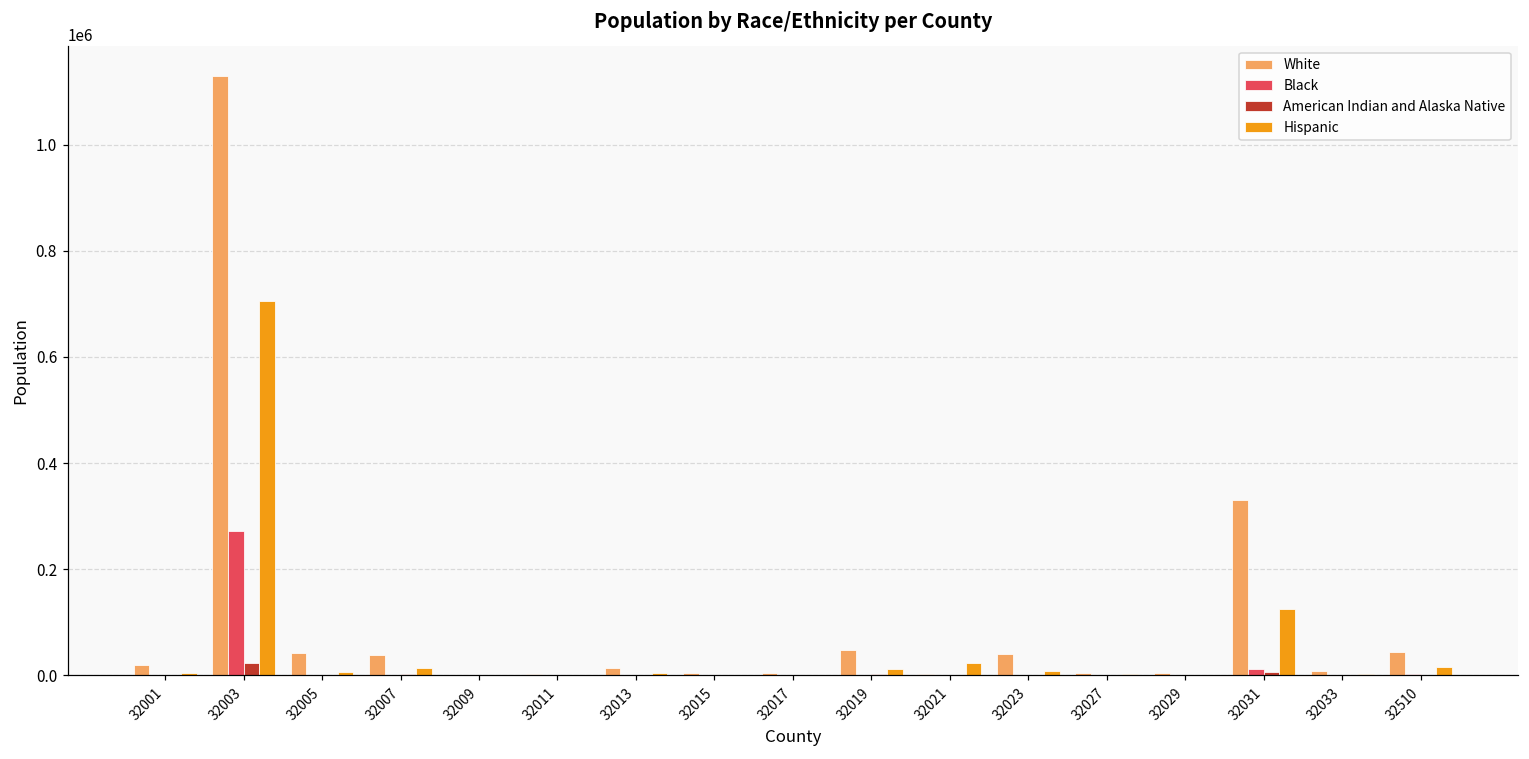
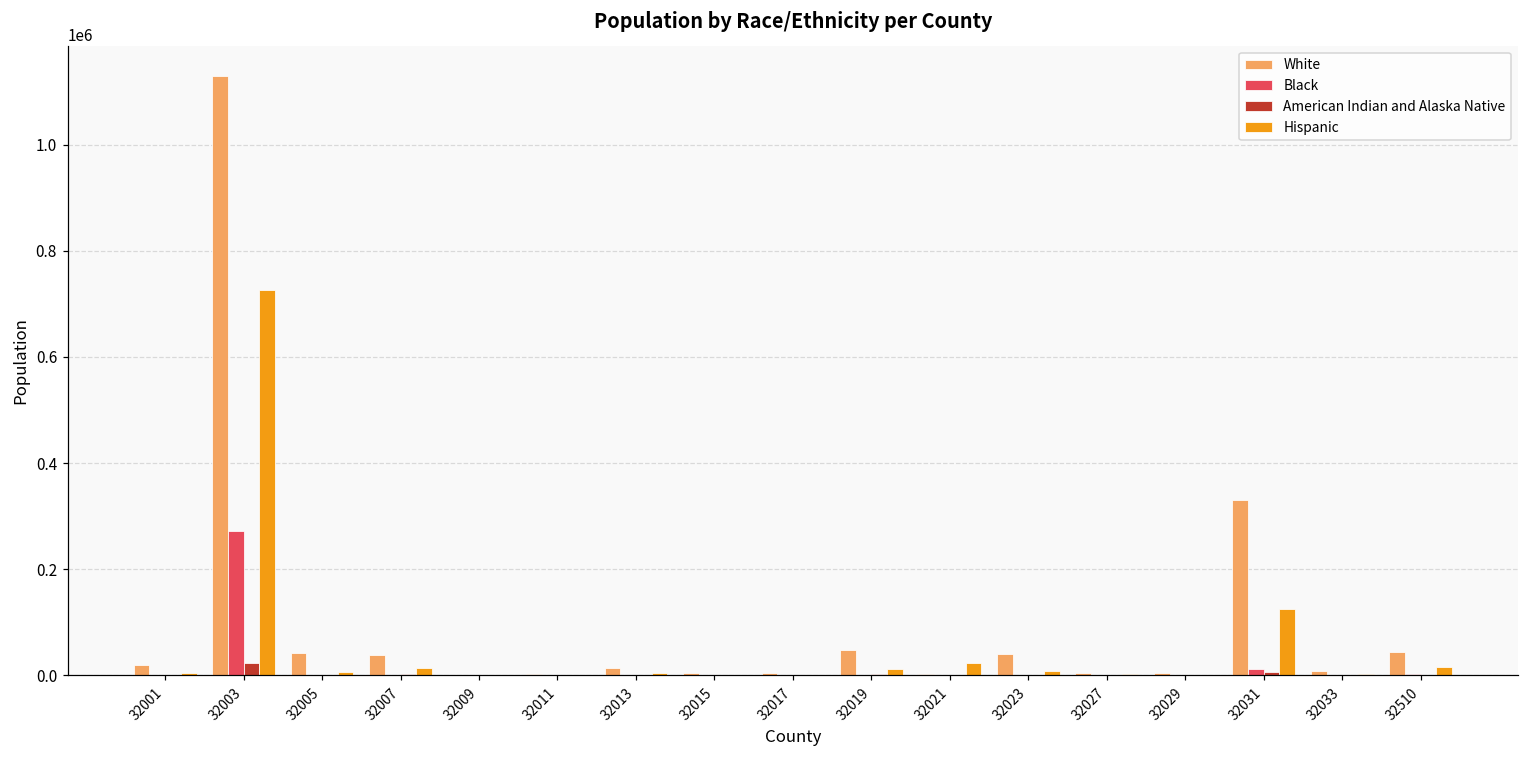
Hispanic, 32003: 700000 -> 730000
